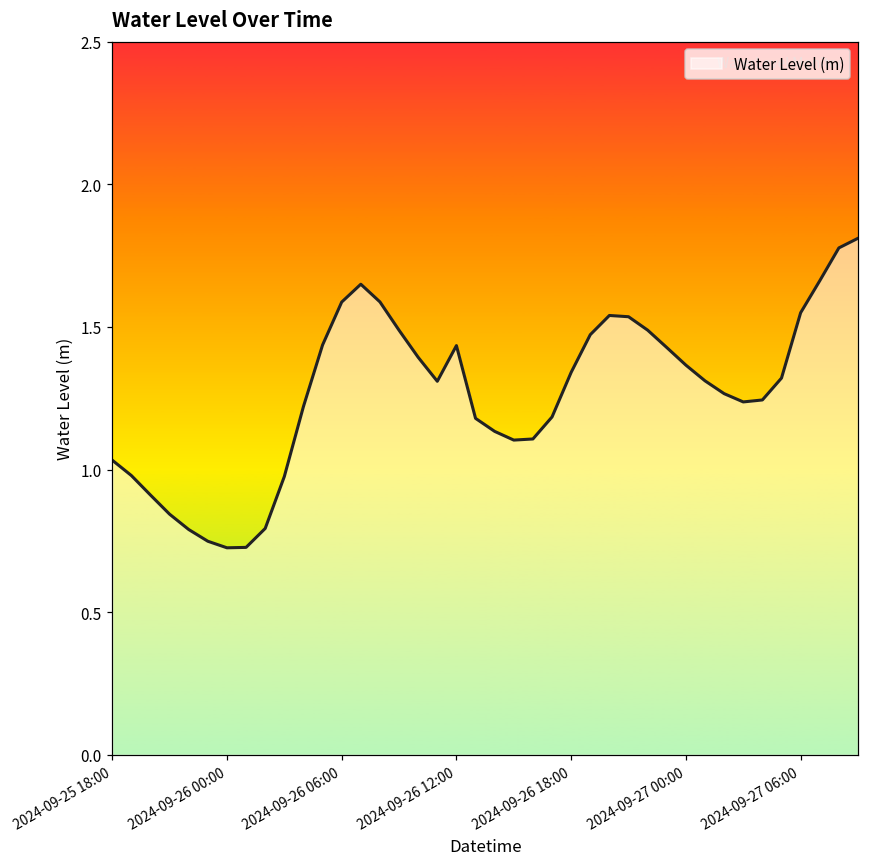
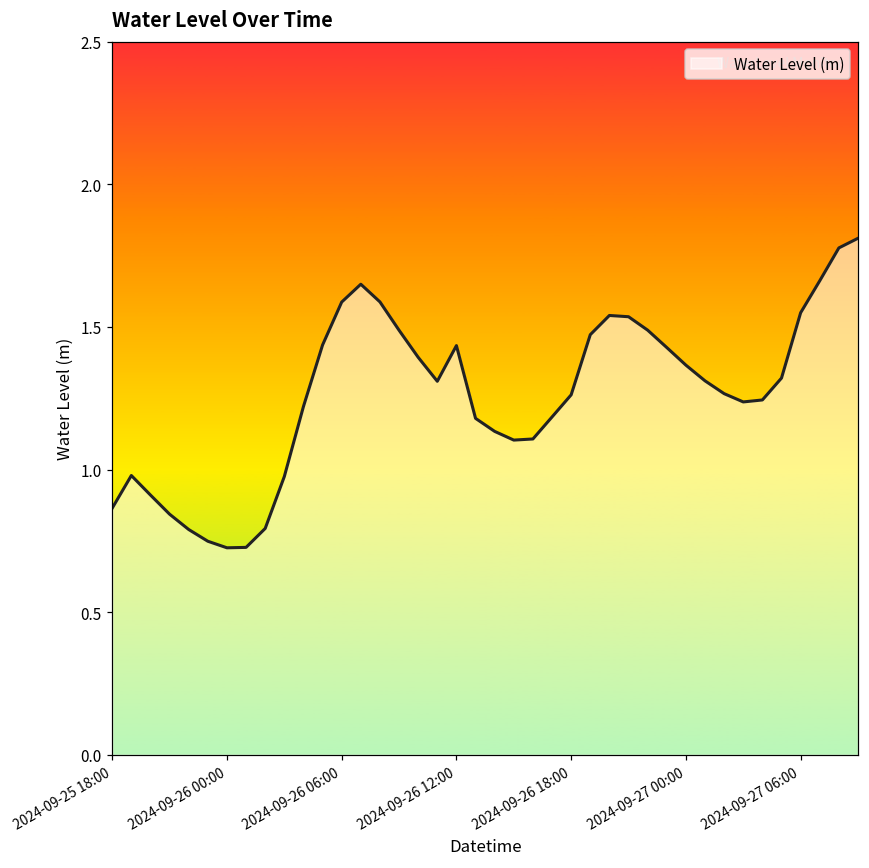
2024-09-25 18:00: 1.03 -> 0.86
2024-09-26 18:00: 1.34 -> 1.26
